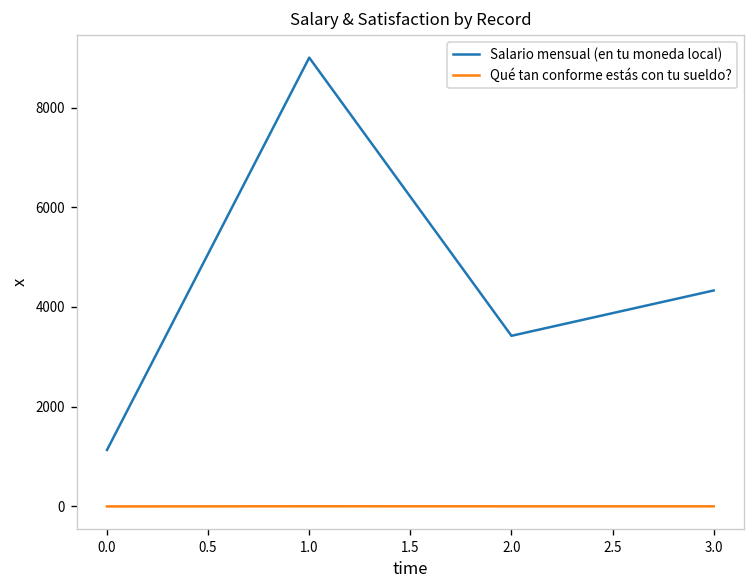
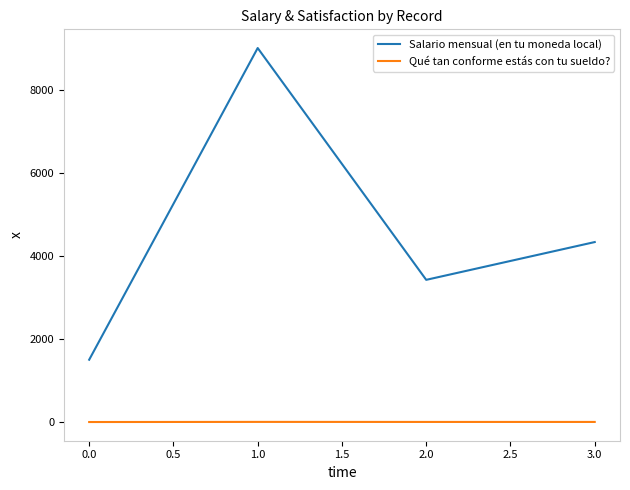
Salario mensual (en tu moneda local), 0.0: 1100 -> 1500
